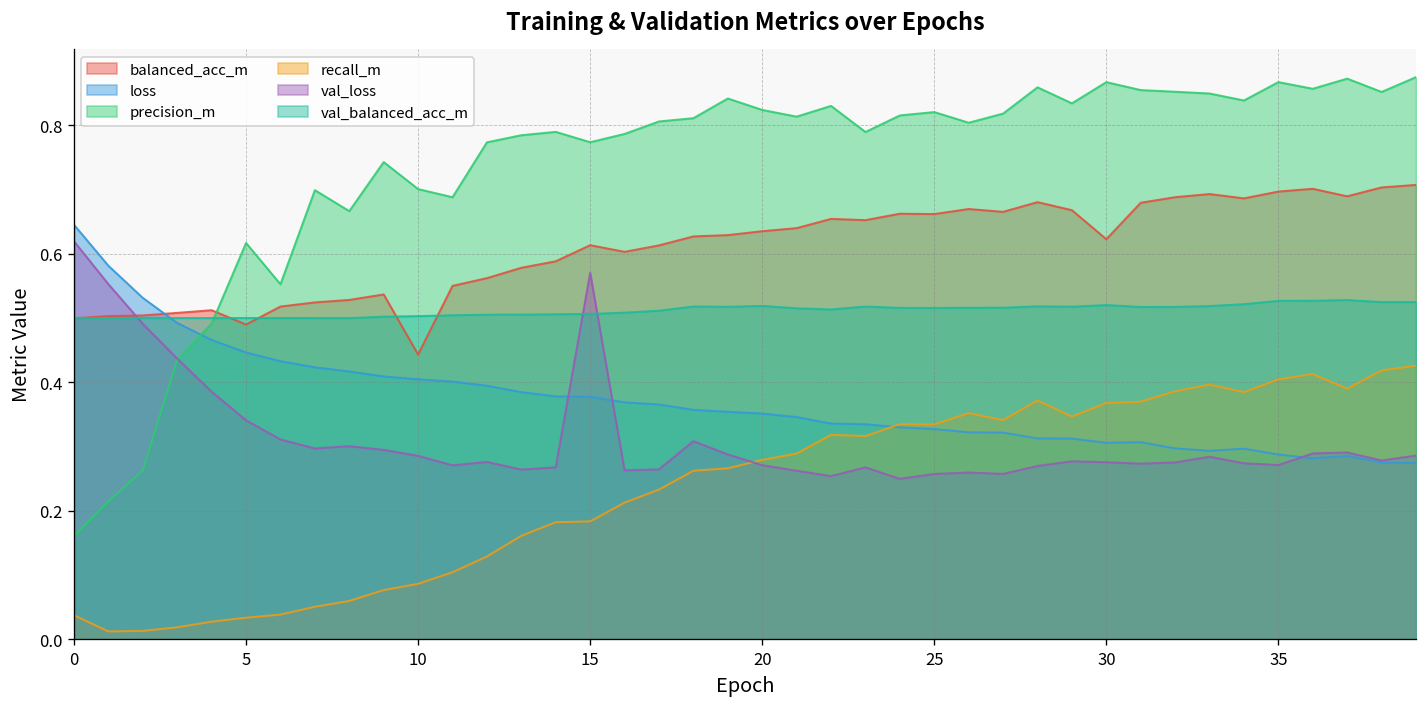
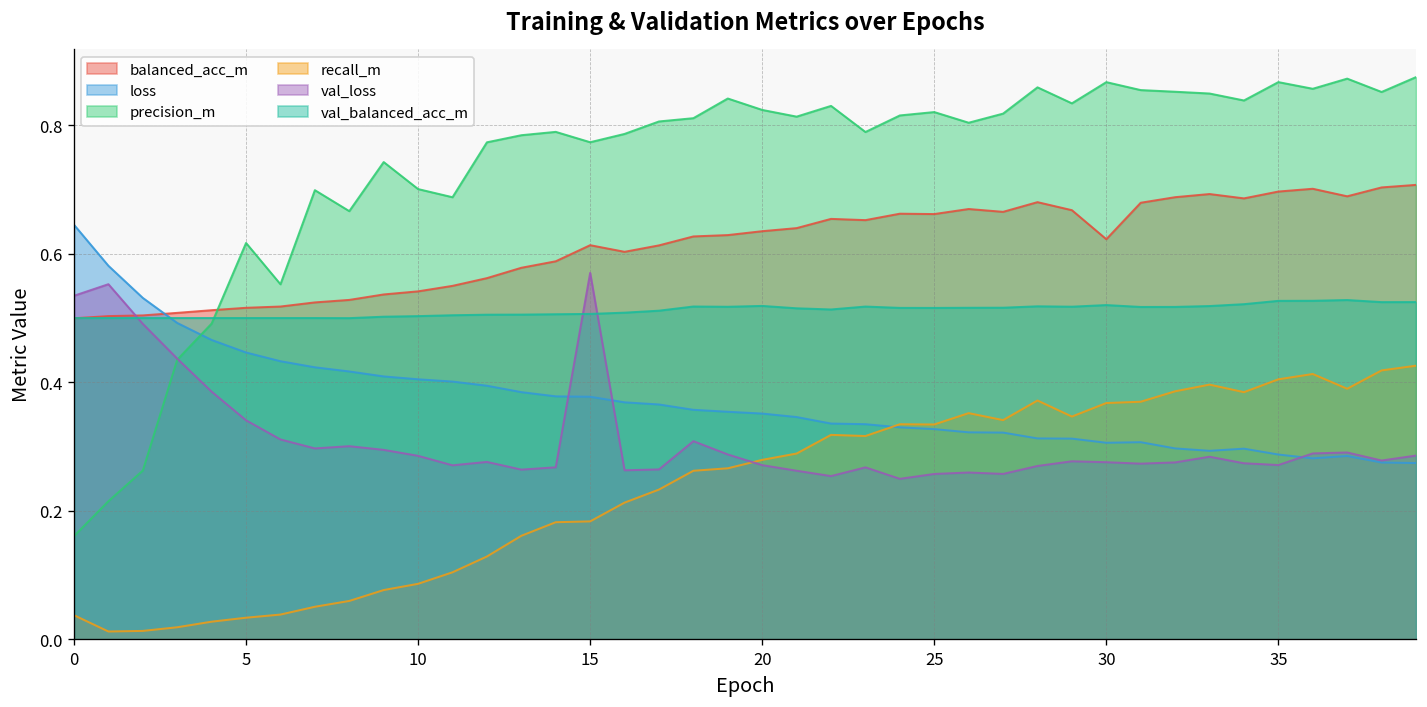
val_loss, 0: 0.62 -> 0.53
balanced_acc_m, 5: 0.49 -> 0.52
balanced_acc_m, 10: 0.44 -> 0.54
